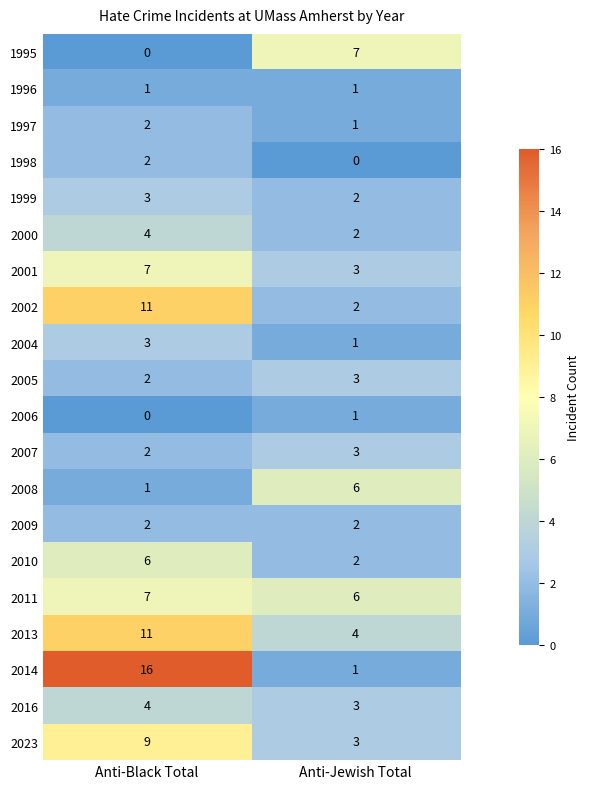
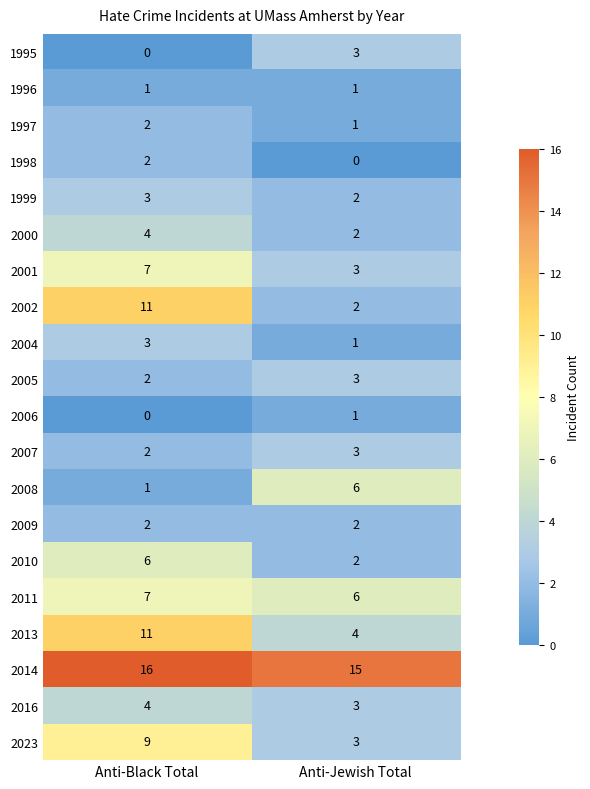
1995, Anti-Jewish Total: 7 -> 3
2014, Anti-Jewish Total: 1 -> 15
